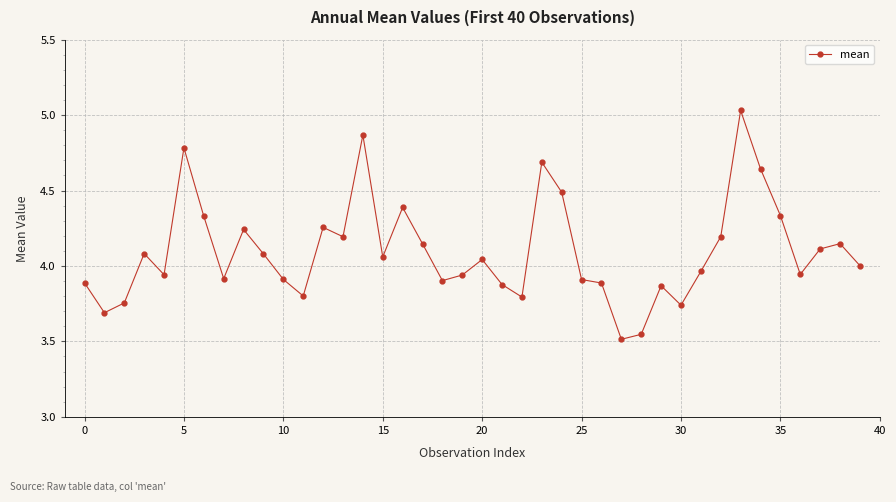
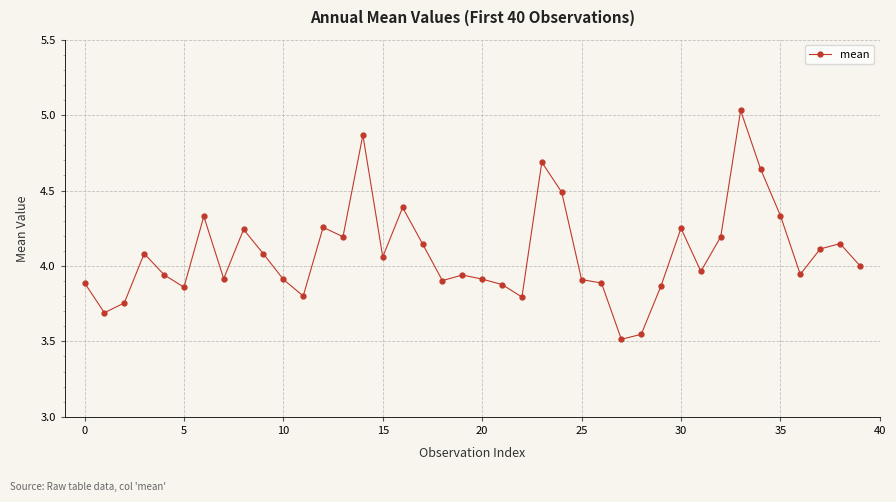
5: 4.78 -> 3.86
20: 4.04 -> 3.91
30: 3.74 -> 4.25
